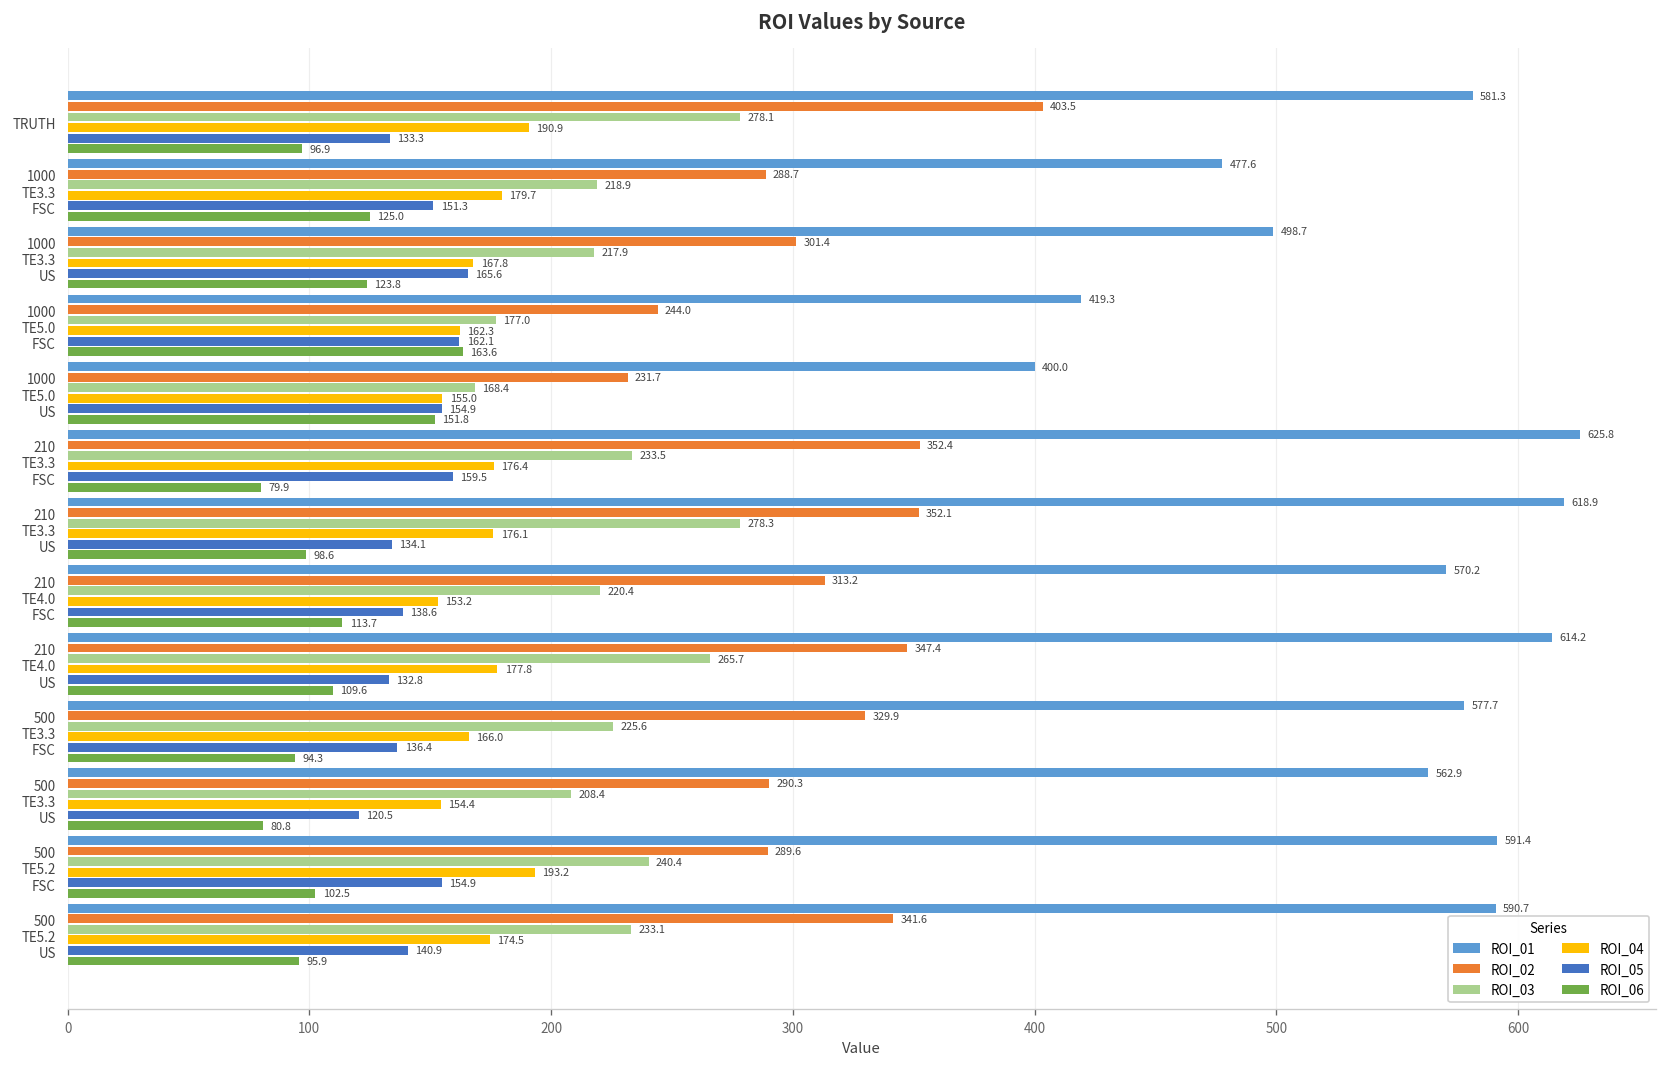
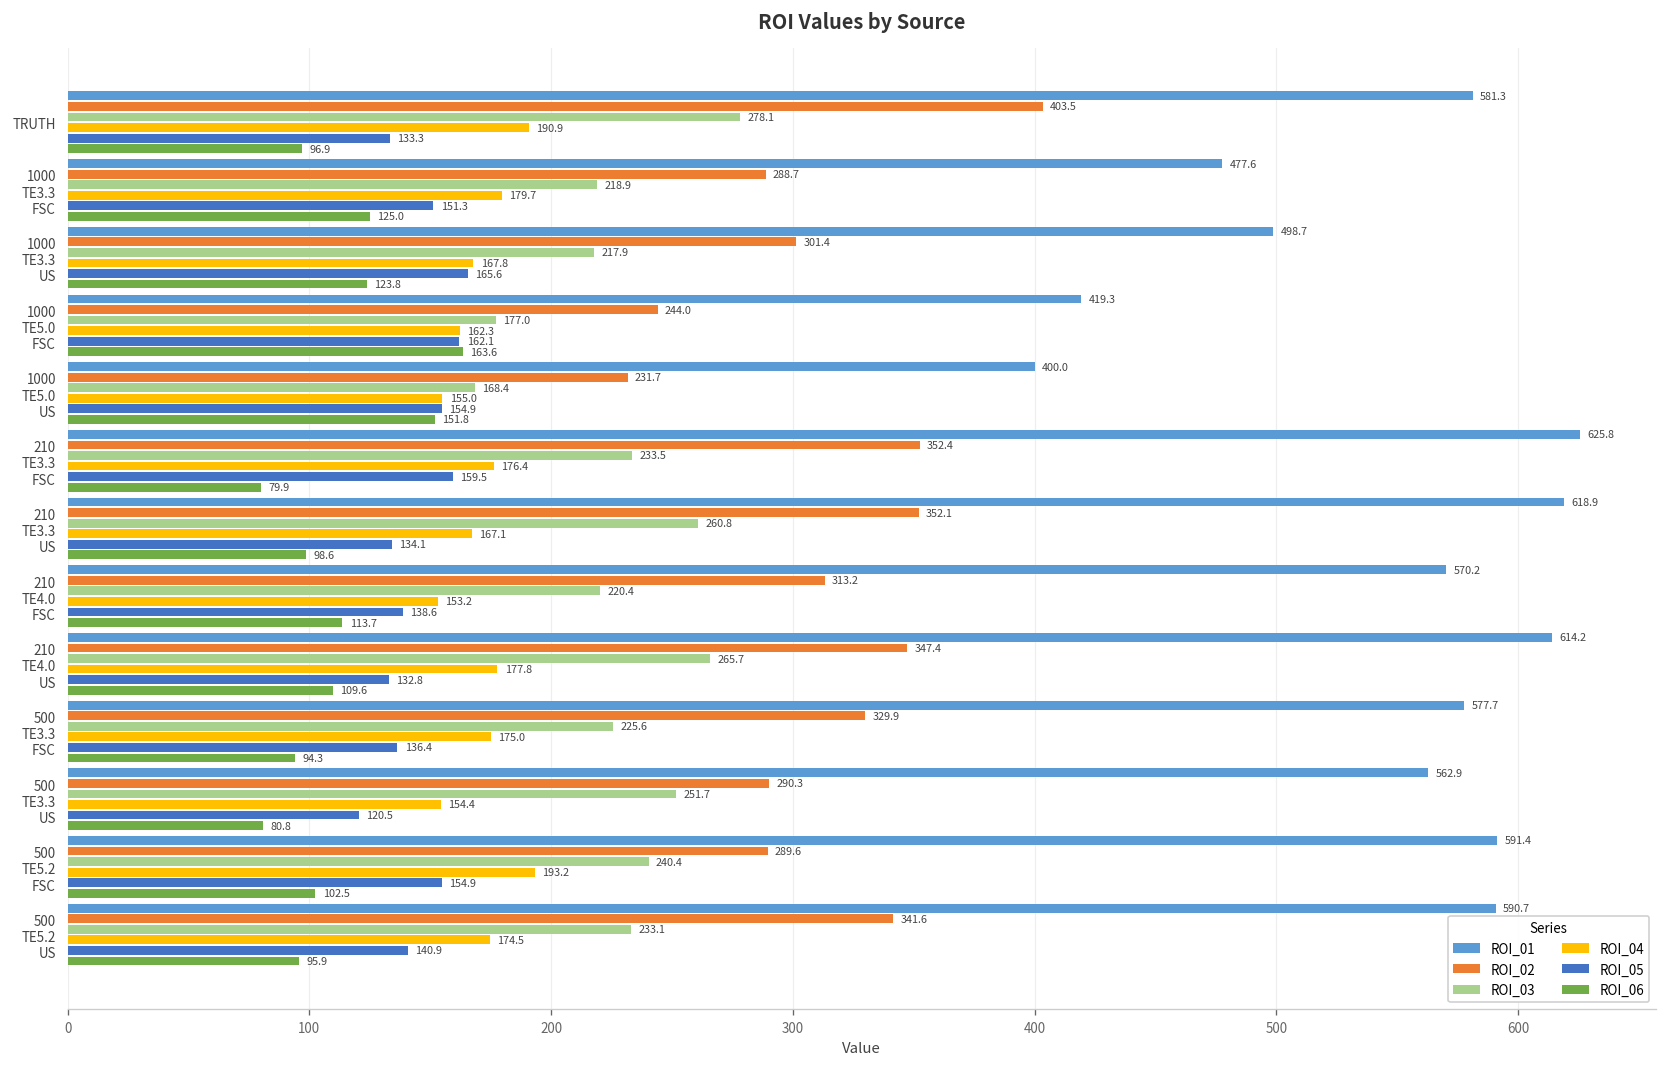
ROI_03, 210 TE3.3 US: 278.3 -> 260.8
ROI_04, 210 TE3.3 US: 176.1 -> 167.1
ROI_04, 500 TE3.3 FSC: 166.0 -> 175.0
ROI_03, 500 TE3.3 US: 208.4 -> 251.7
